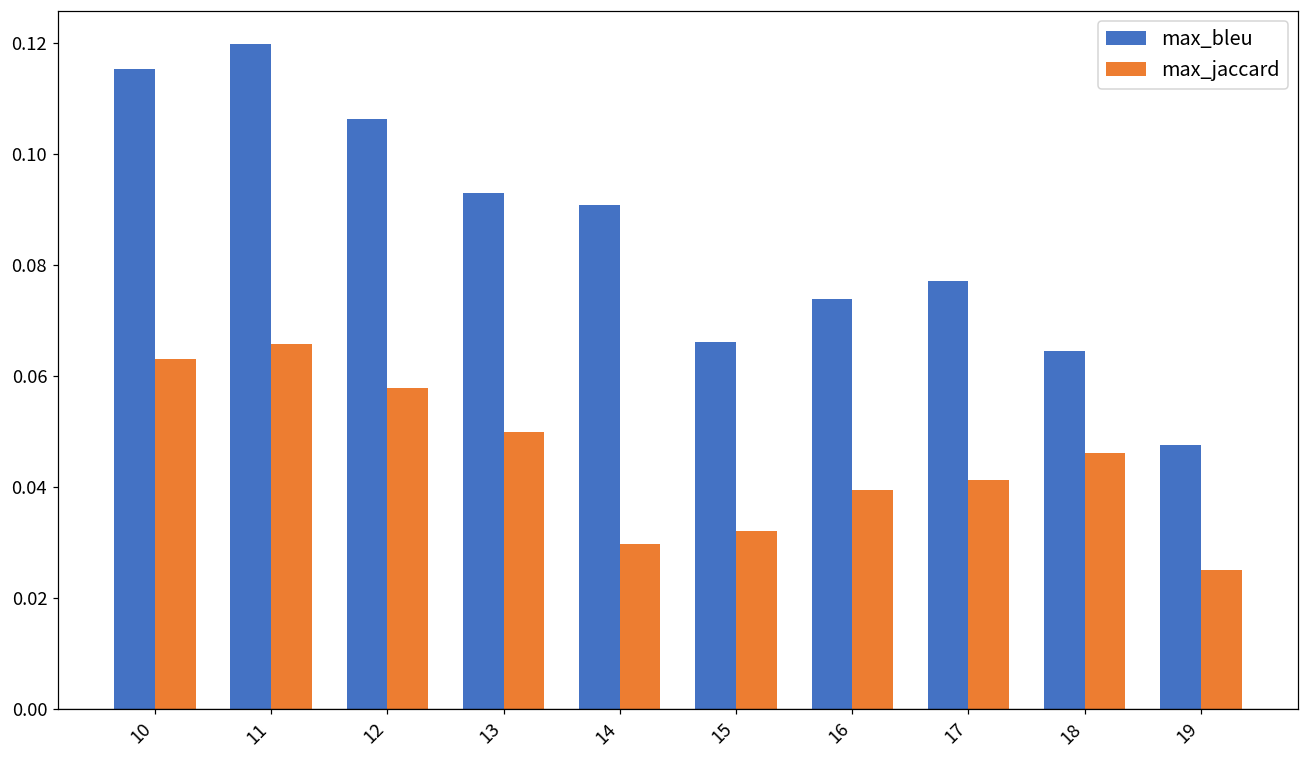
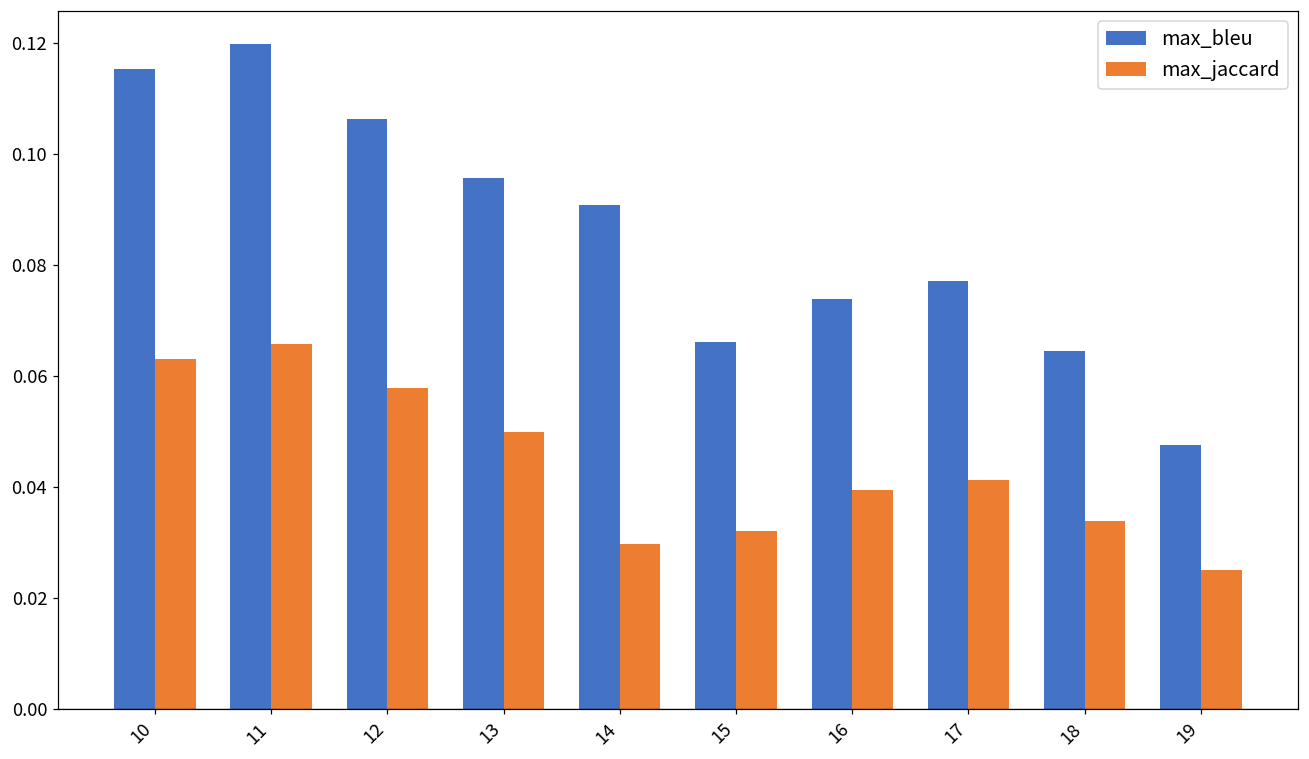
max_bleu, 13: 0.093 -> 0.096
max_jaccard, 18: 0.046 -> 0.034
